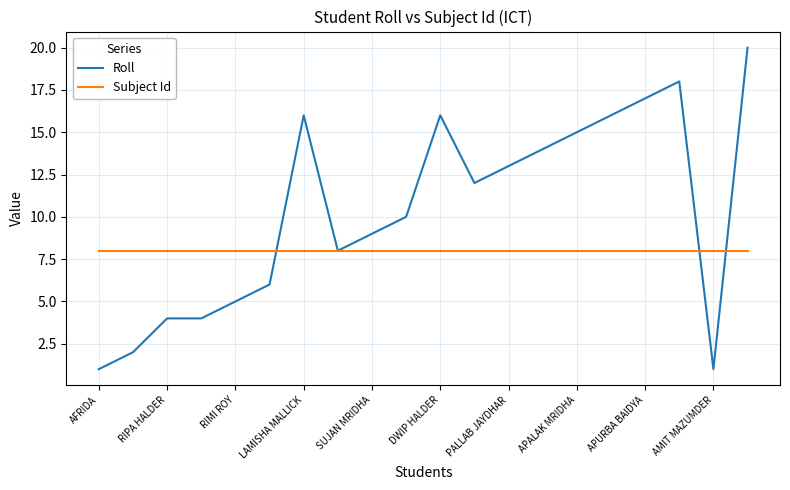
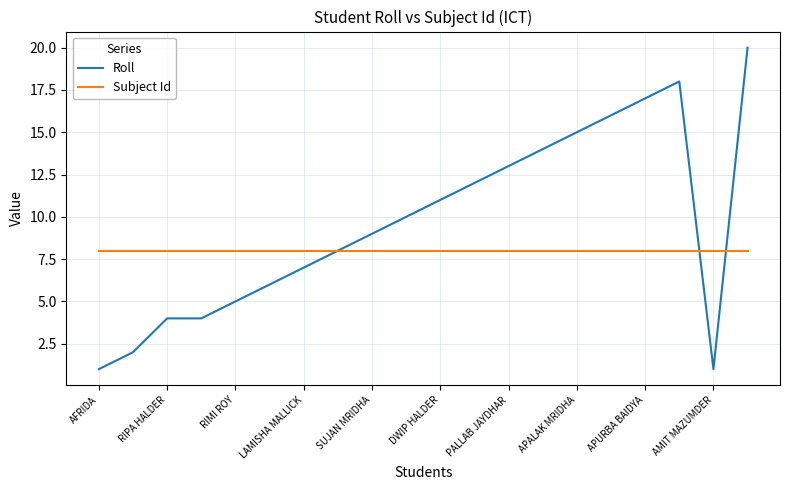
Roll, LAMISHA MALLICK: 16 -> 7
Roll, DWIP HALDER: 16 -> 11
